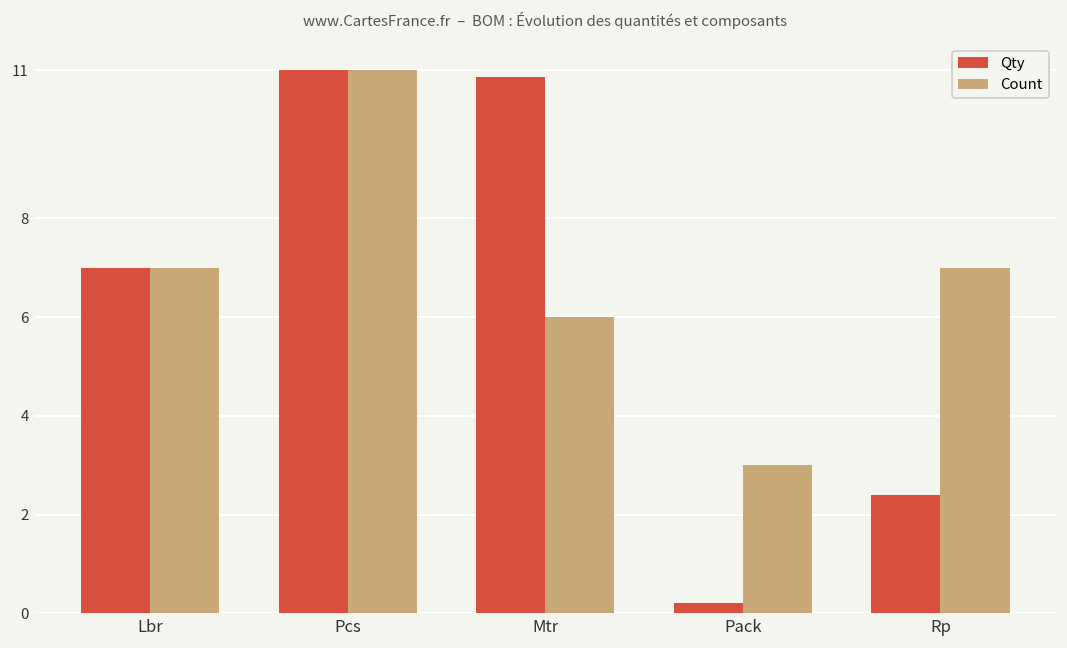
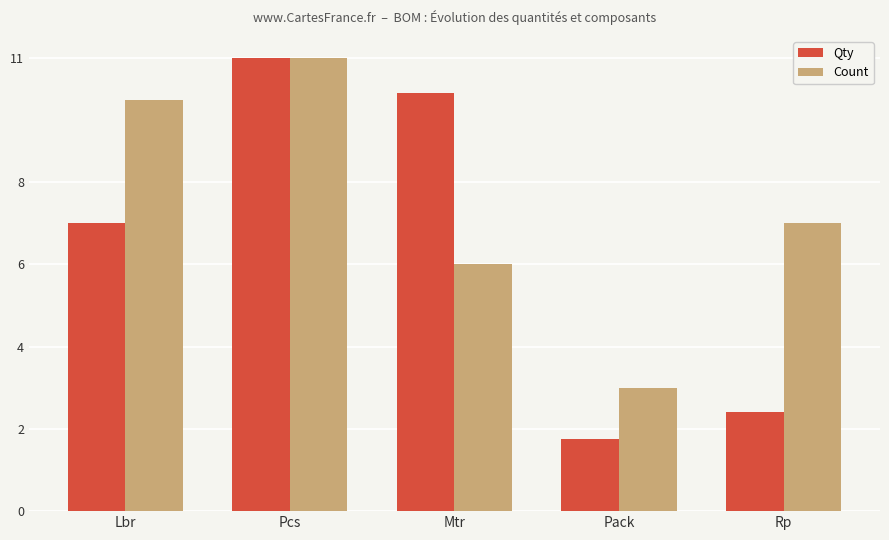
Count, Lbr: 7 -> 10
Qty, Mtr: 10.9 -> 10.2
Qty, Pack: 0.2 -> 1.8
